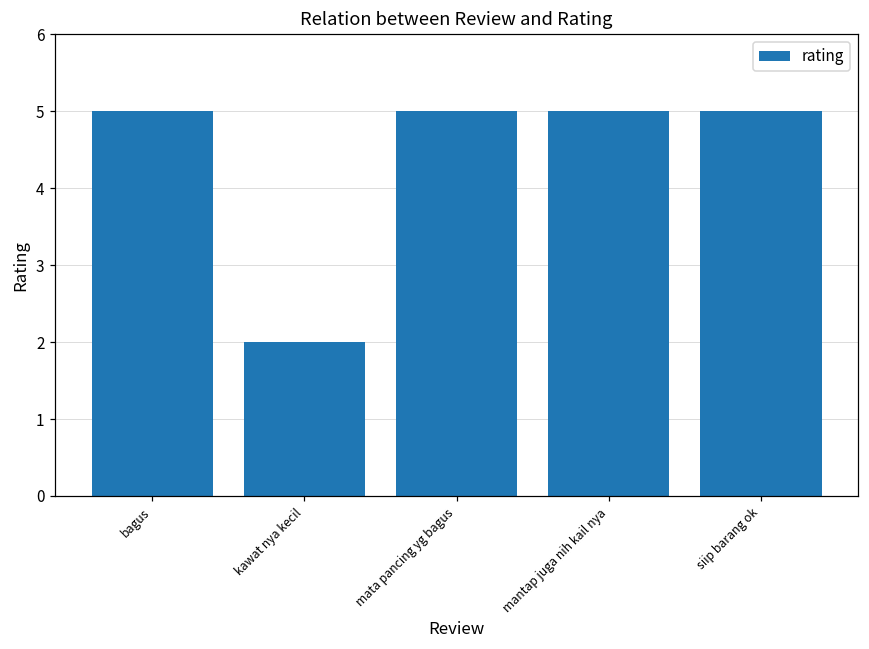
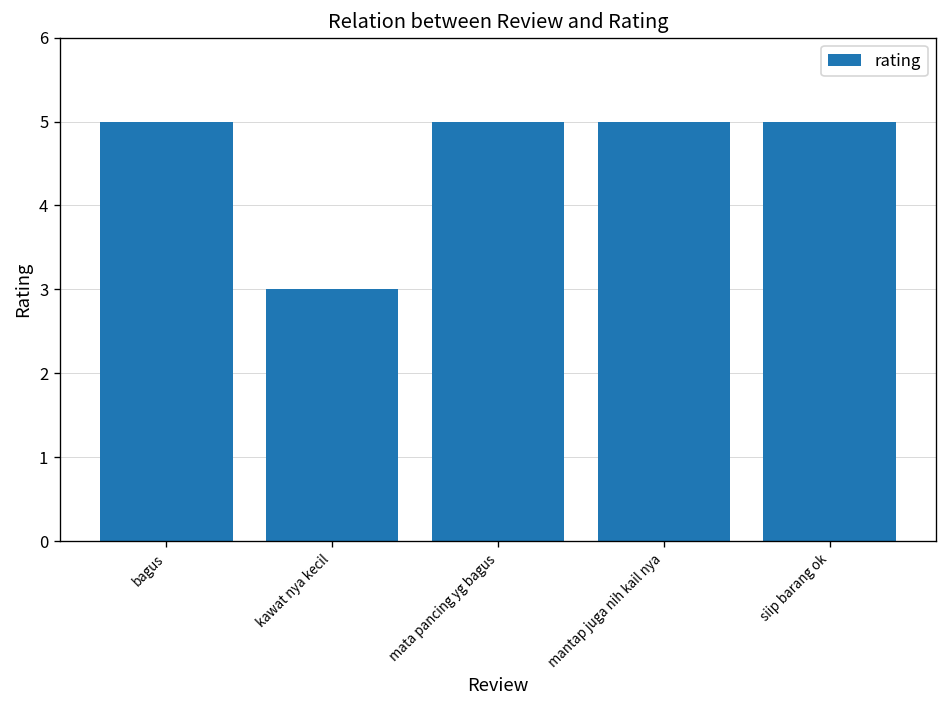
kawat nya kecil: 2 -> 3
